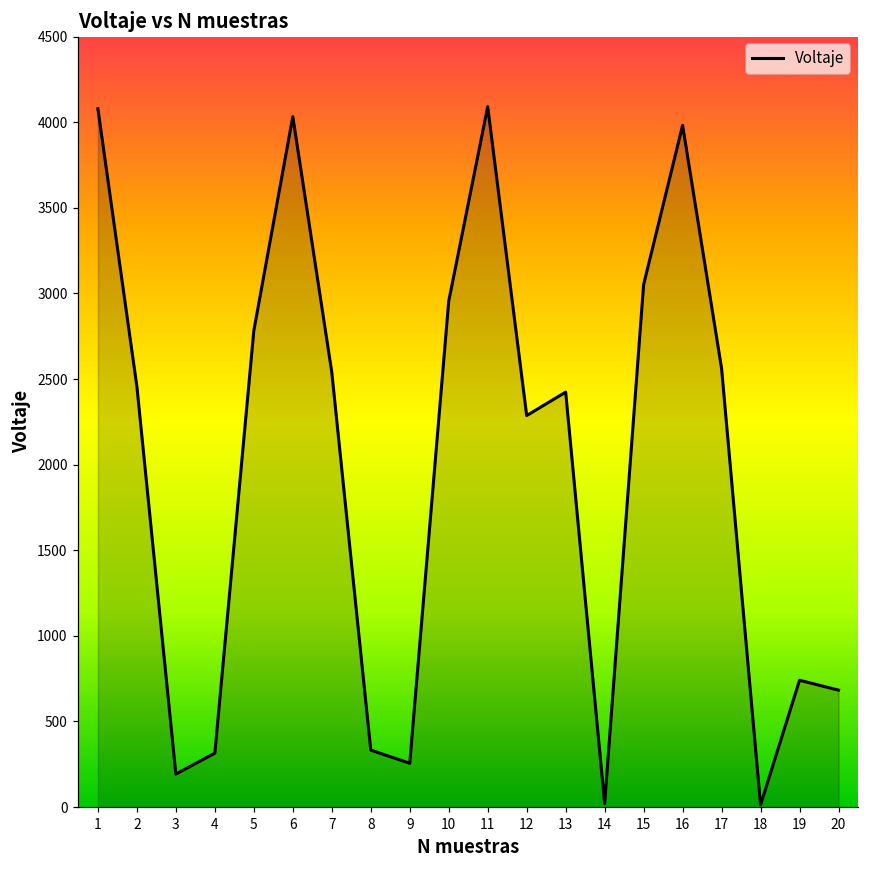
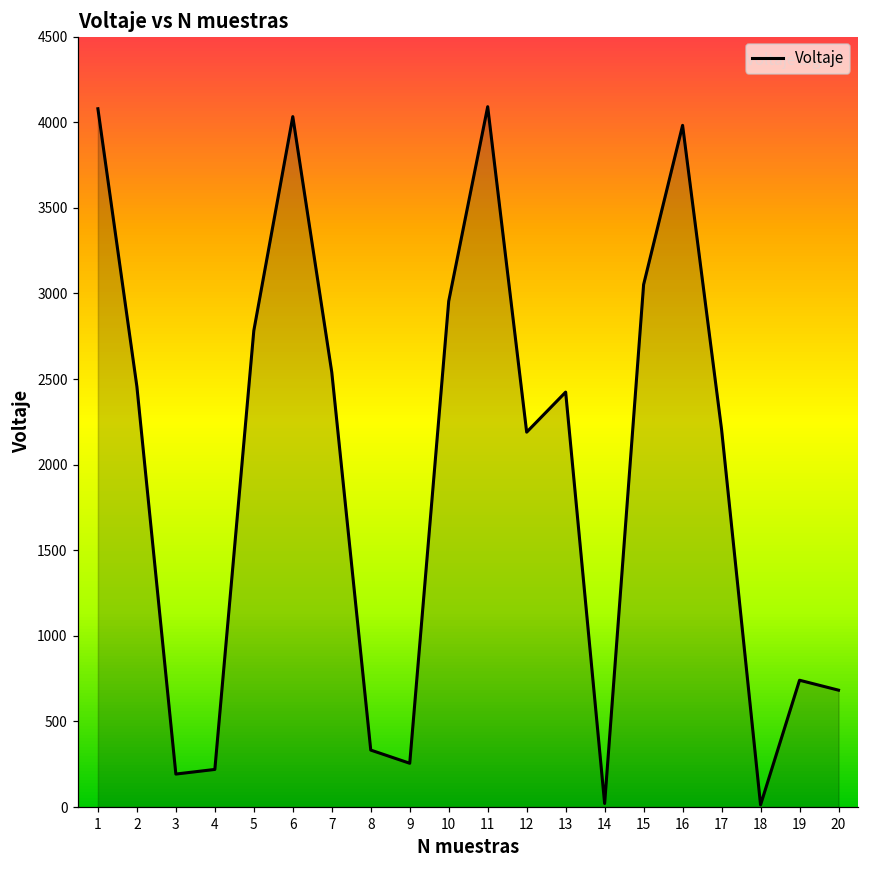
4: 320 -> 220
12: 2290 -> 2190
17: 2560 -> 2210
